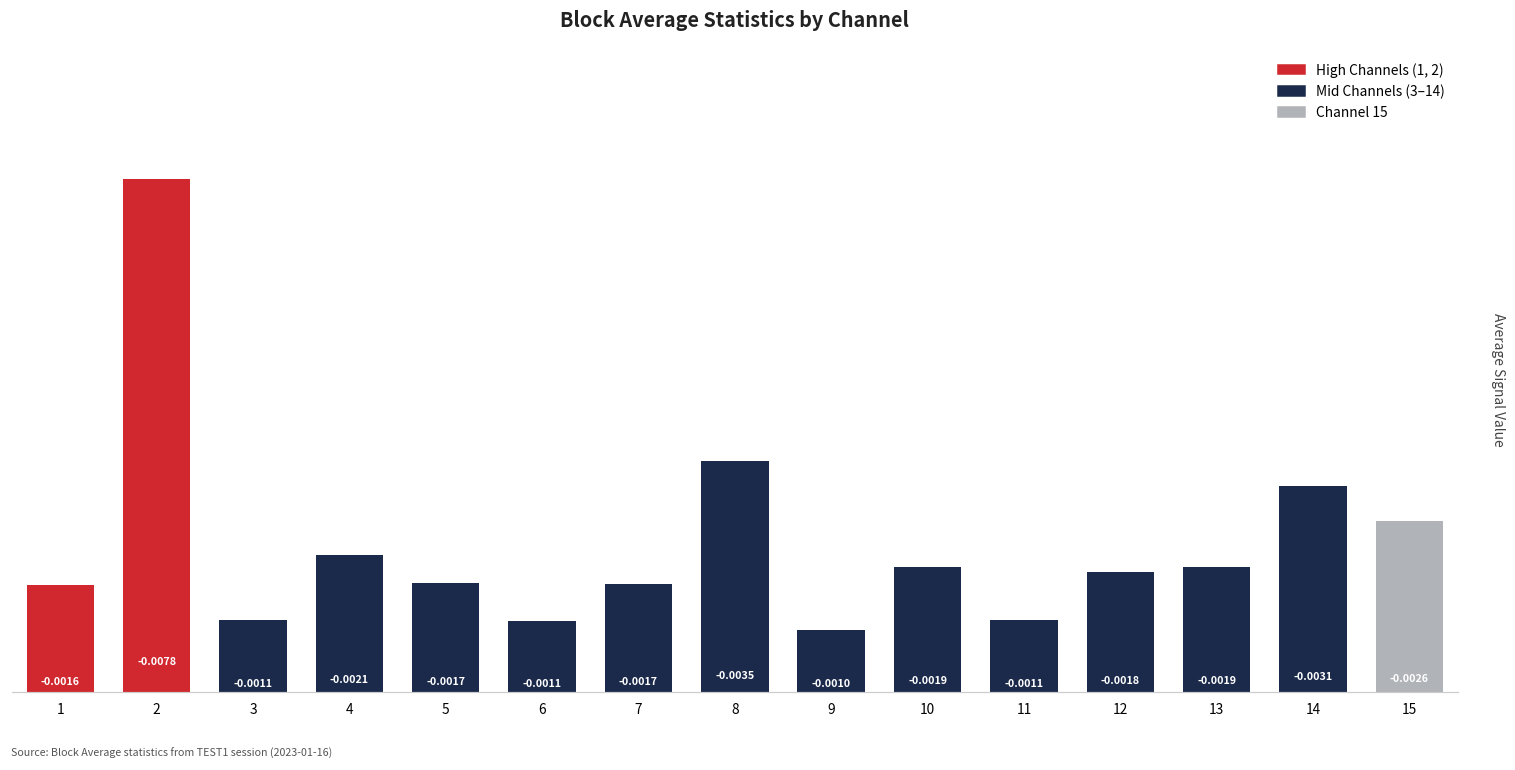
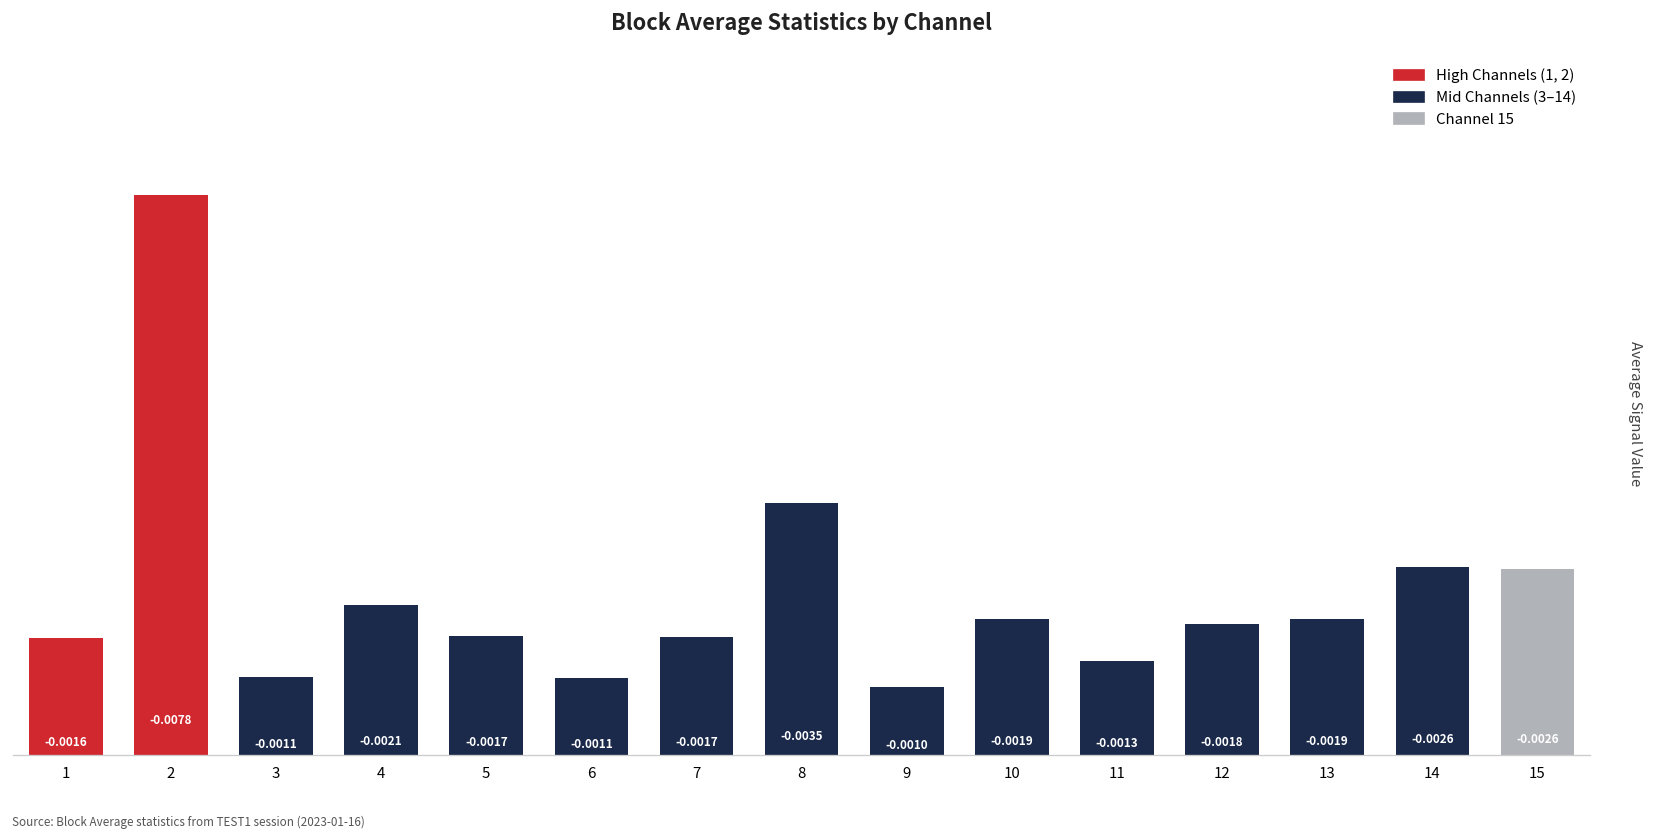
11: -0.0011 -> -0.0013
14: -0.0031 -> -0.0026
